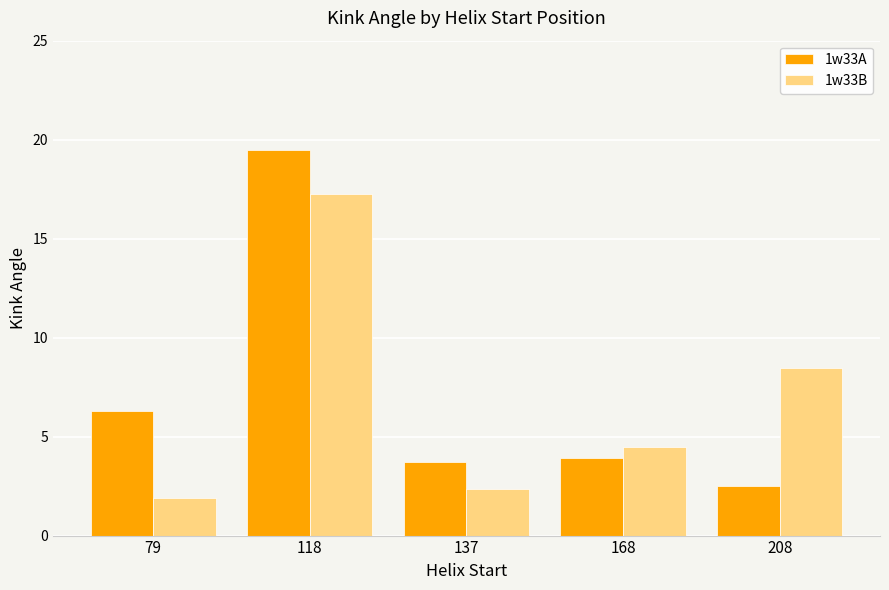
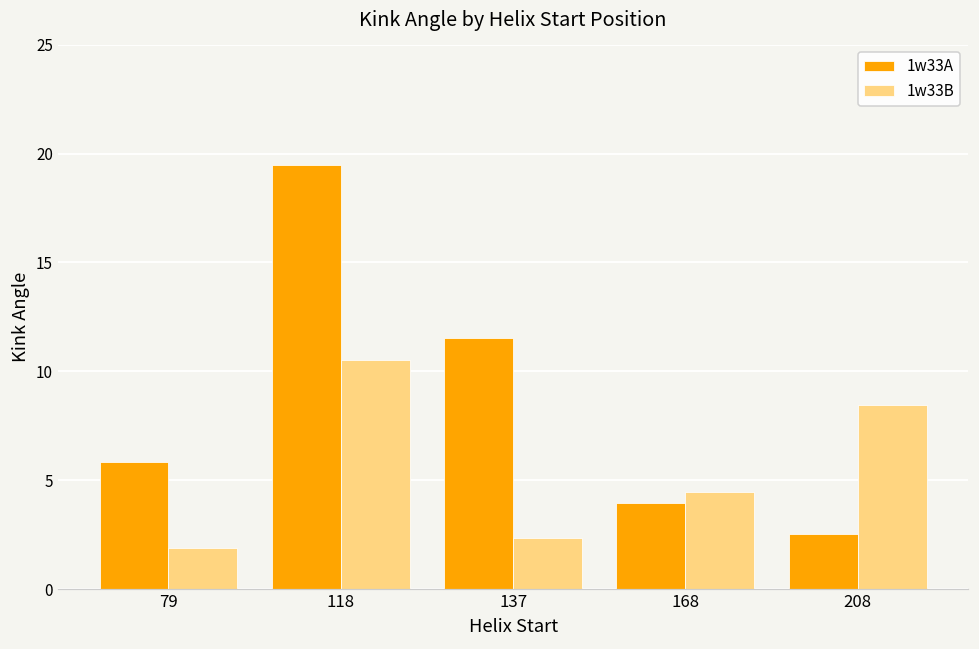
1w33A, 79: 6.3 -> 5.8
1w33B, 118: 17.2 -> 10.5
1w33A, 137: 3.7 -> 11.5
